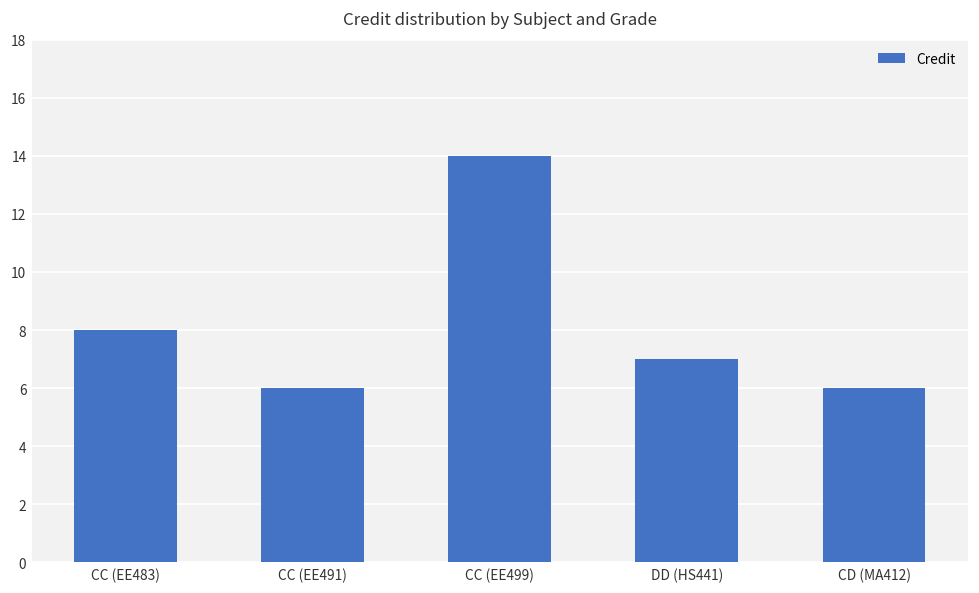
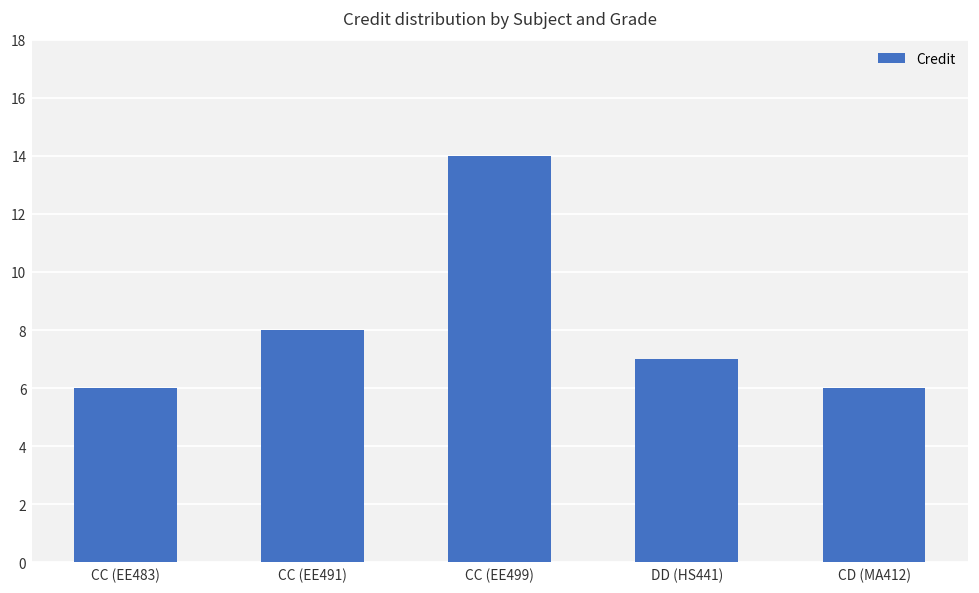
CC (EE483): 8 -> 6
CC (EE491): 6 -> 8
